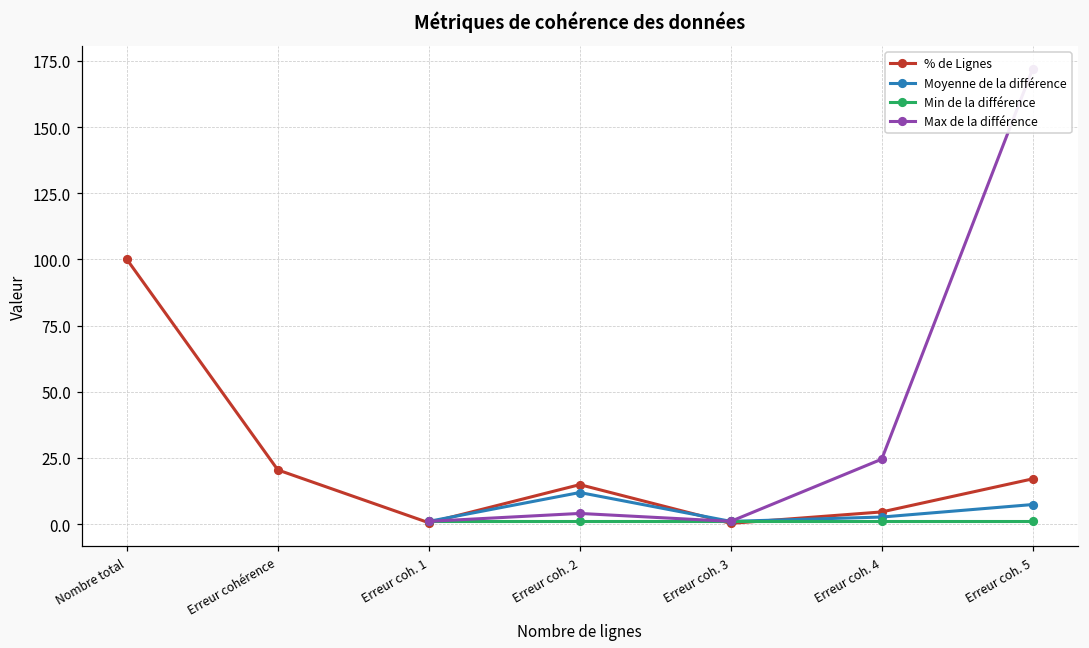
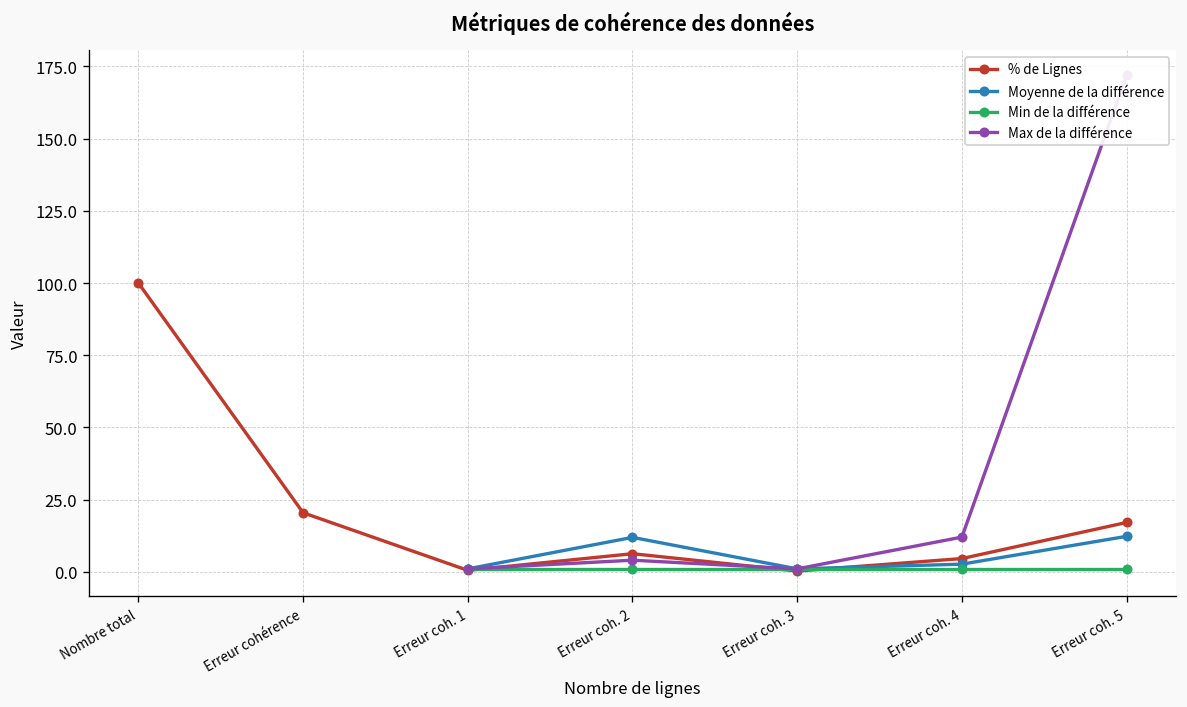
% de Lignes, Erreur coh. 2: 15 -> 6
Max de la différence, Erreur coh. 4: 25 -> 12
Moyenne de la différence, Erreur coh. 5: 7 -> 12
